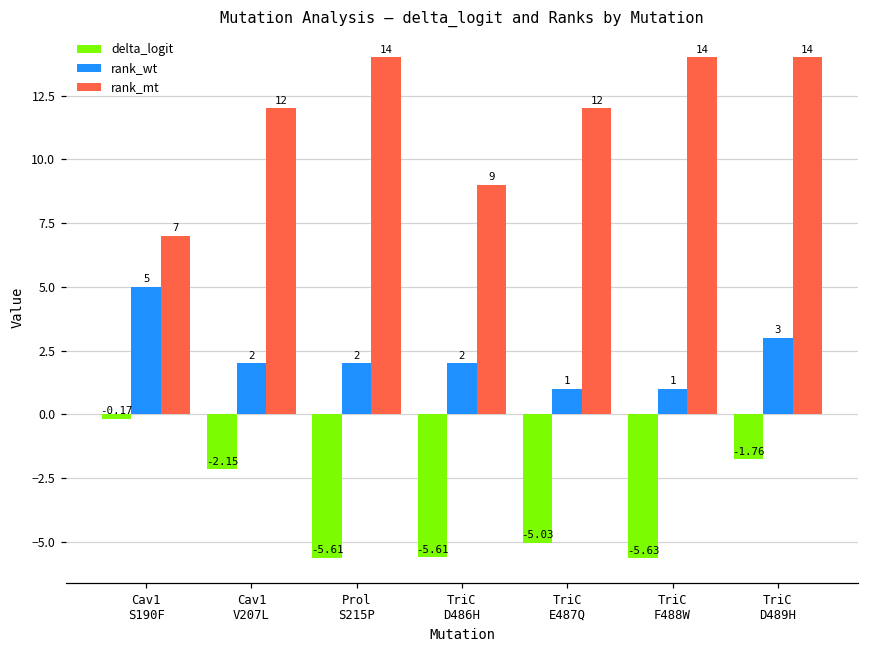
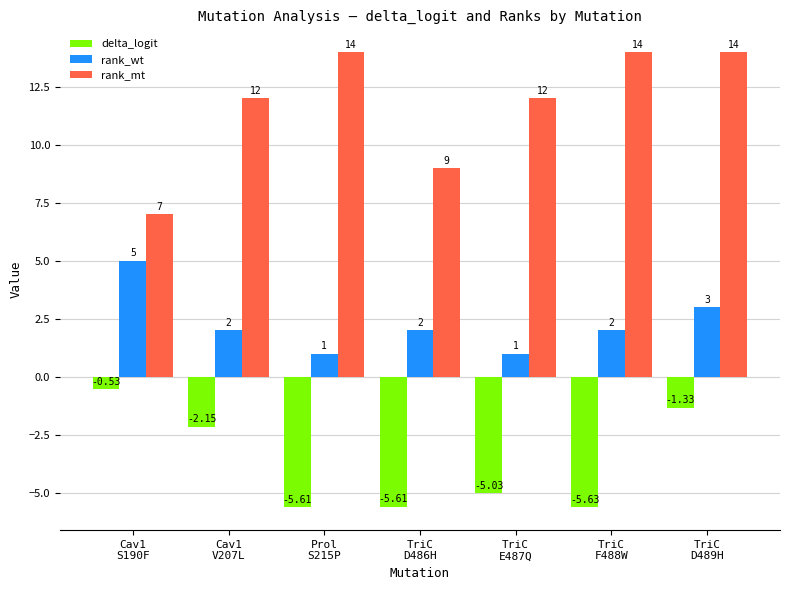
delta_logit, Cav1 S190F: -0.17 -> -0.53
rank_wt, Prol S215P: 2 -> 1
rank_wt, TriC F488W: 1 -> 2
delta_logit, TriC D489H: -1.76 -> -1.33
